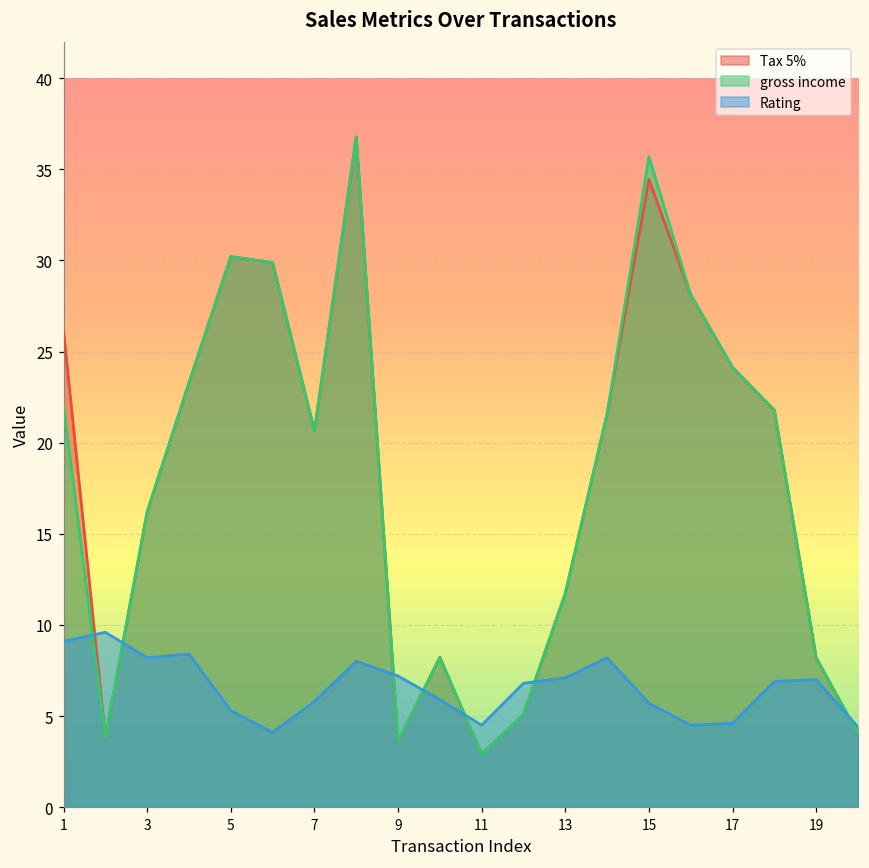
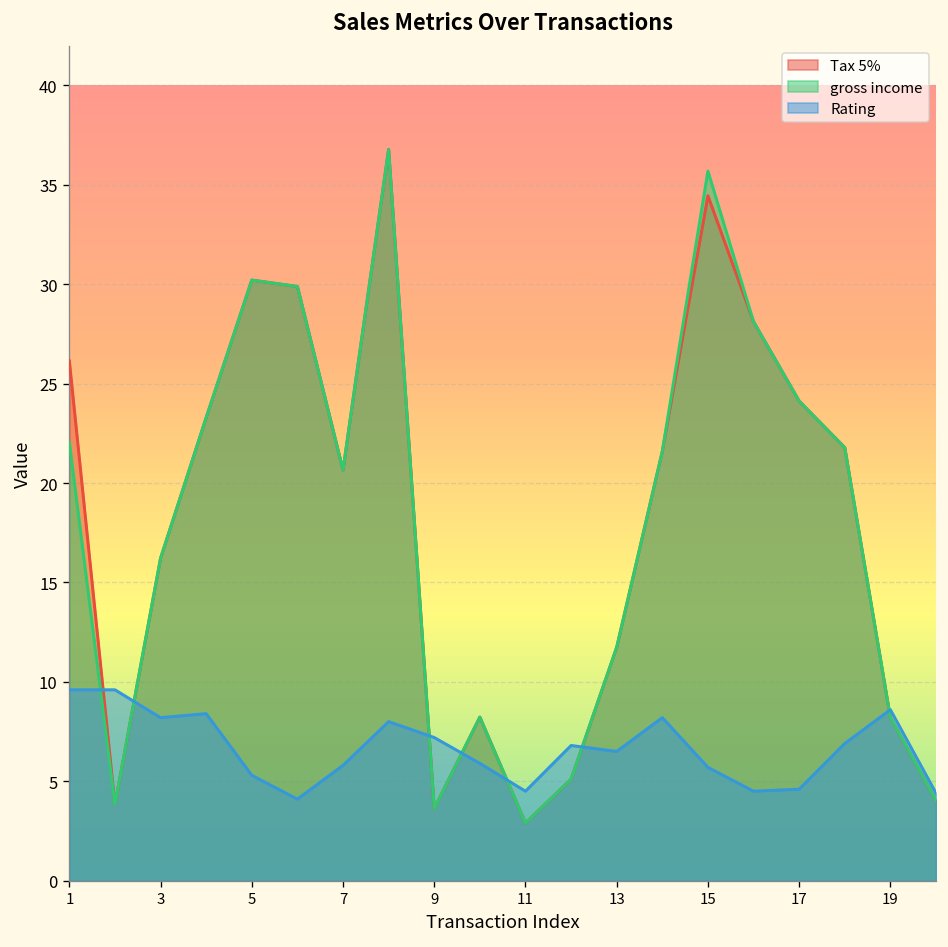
Rating, 1: 9.1 -> 9.6
Rating, 13: 7.1 -> 6.5
Rating, 19: 7.0 -> 8.6
